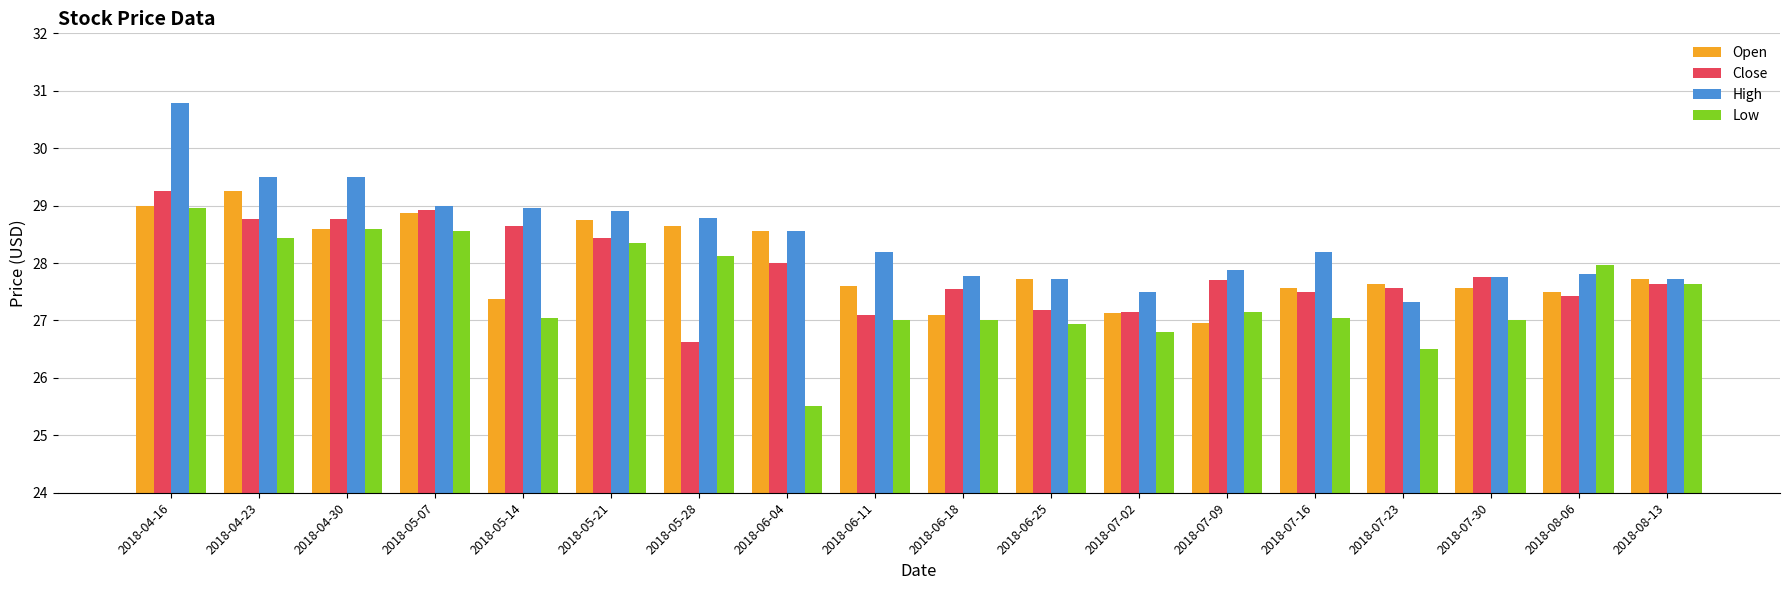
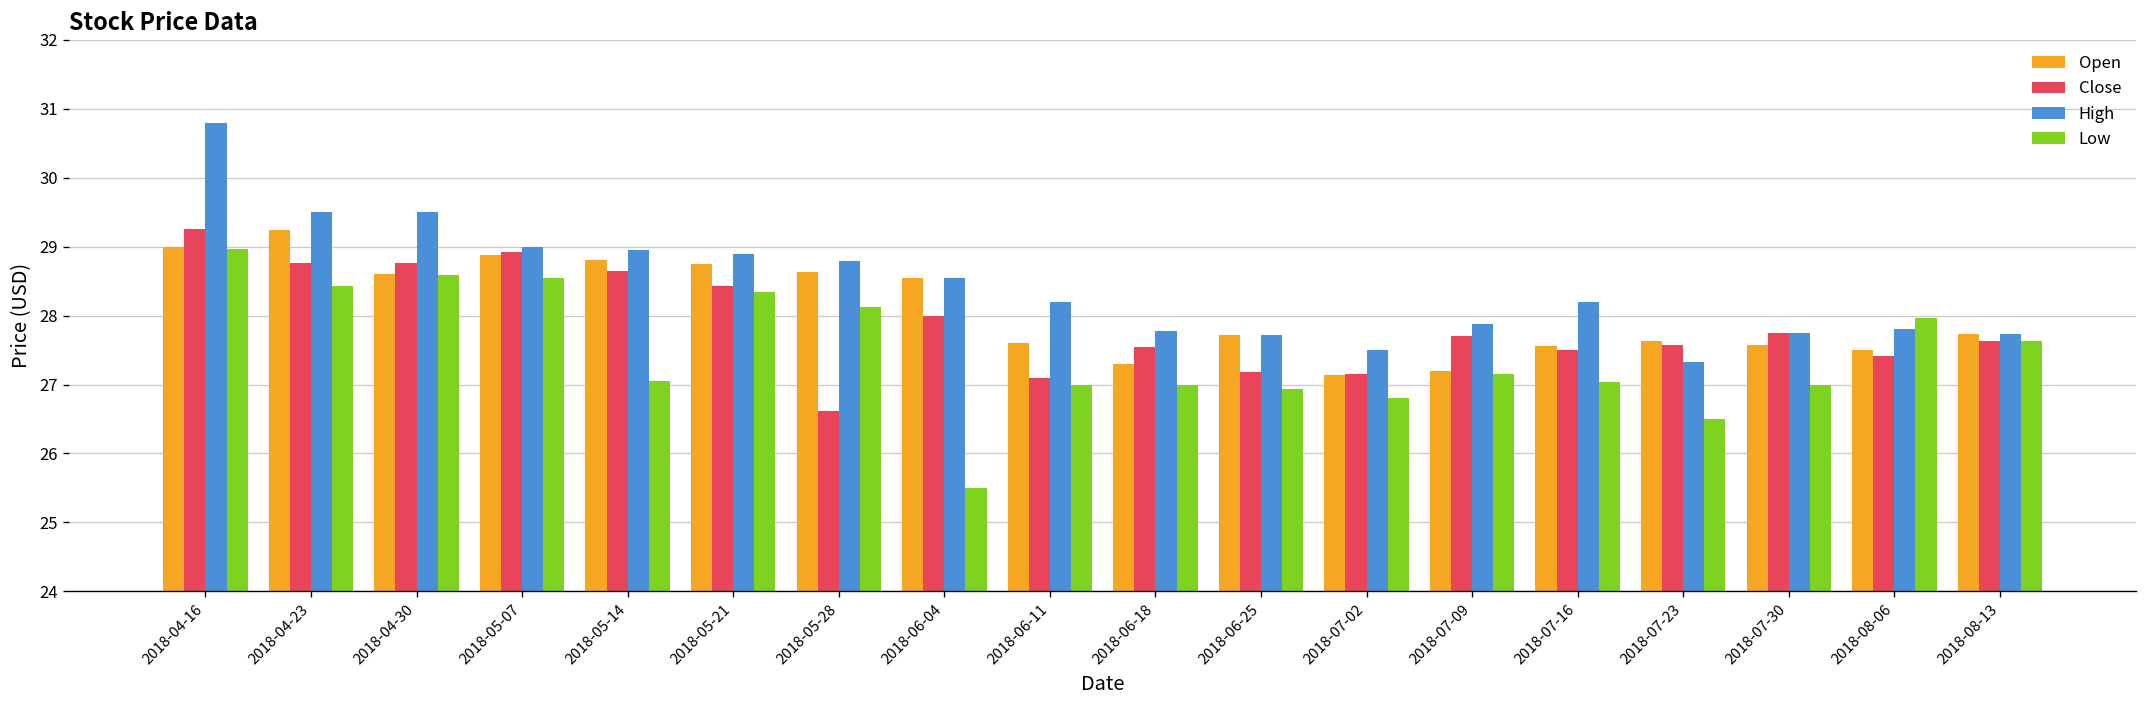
Open, 2018-05-14: 27.4 -> 28.8
Open, 2018-06-18: 27.1 -> 27.3
Open, 2018-07-09: 26.9 -> 27.2
